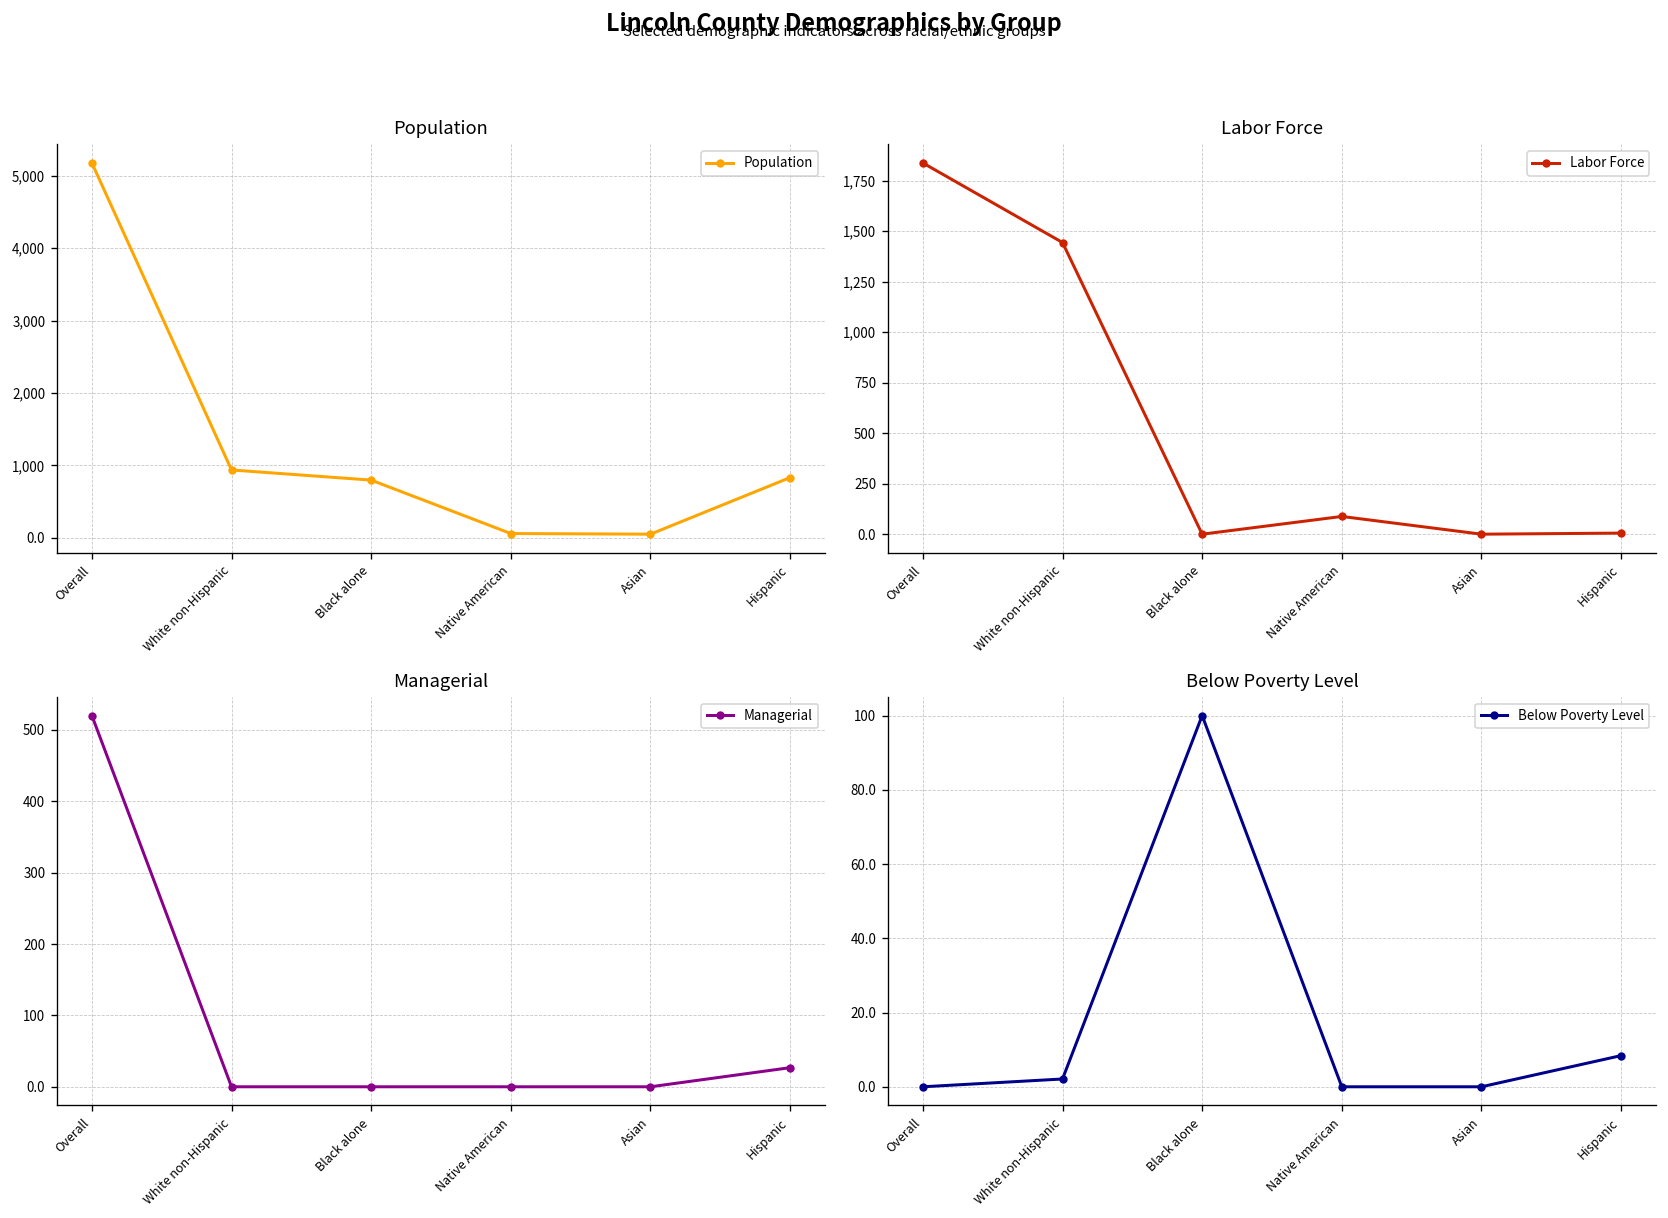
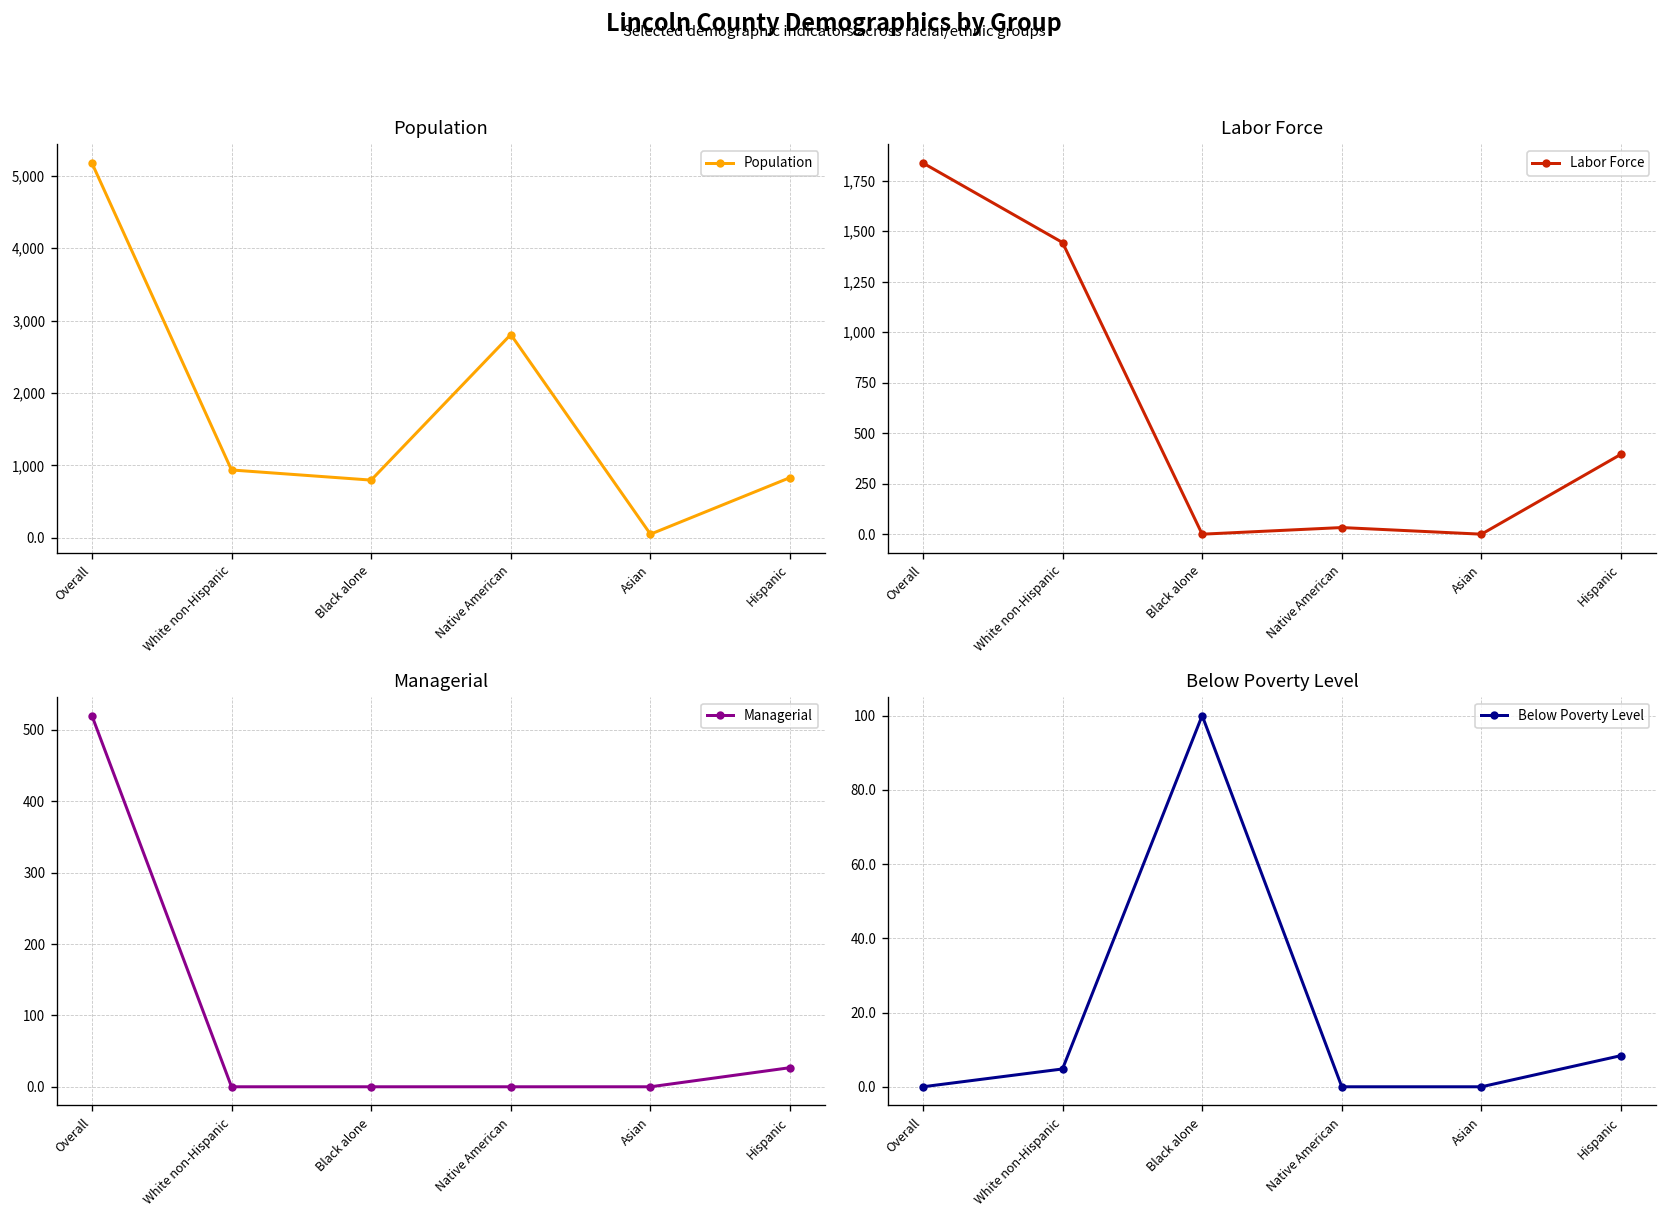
Population, Native American: 100 -> 2,800
Labor Force, Native American: 90 -> 30
Labor Force, Hispanic: 10 -> 400
Below Poverty Level, White non-Hispanic: 2 -> 5
